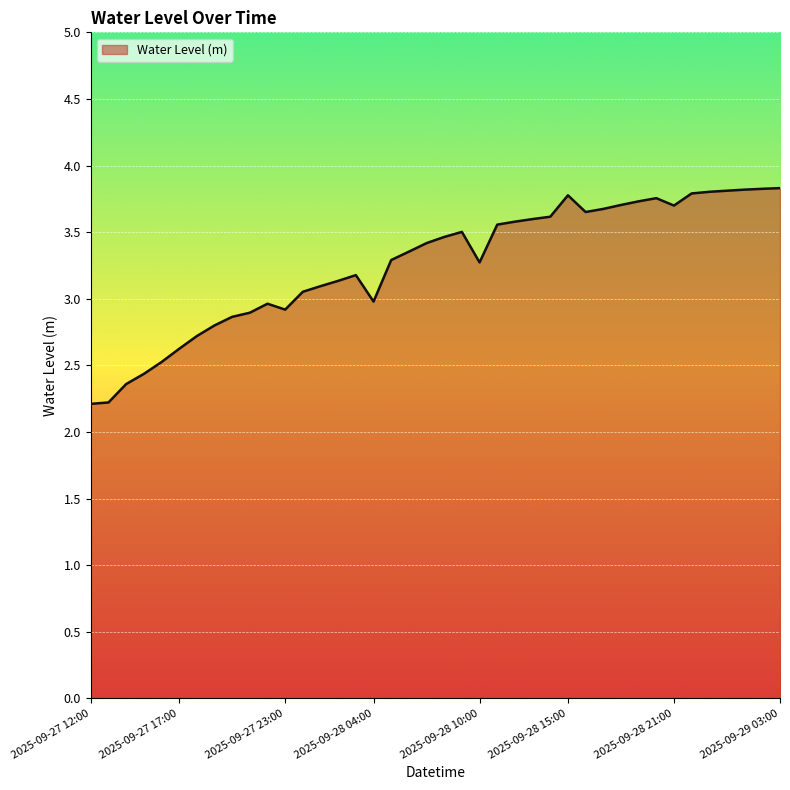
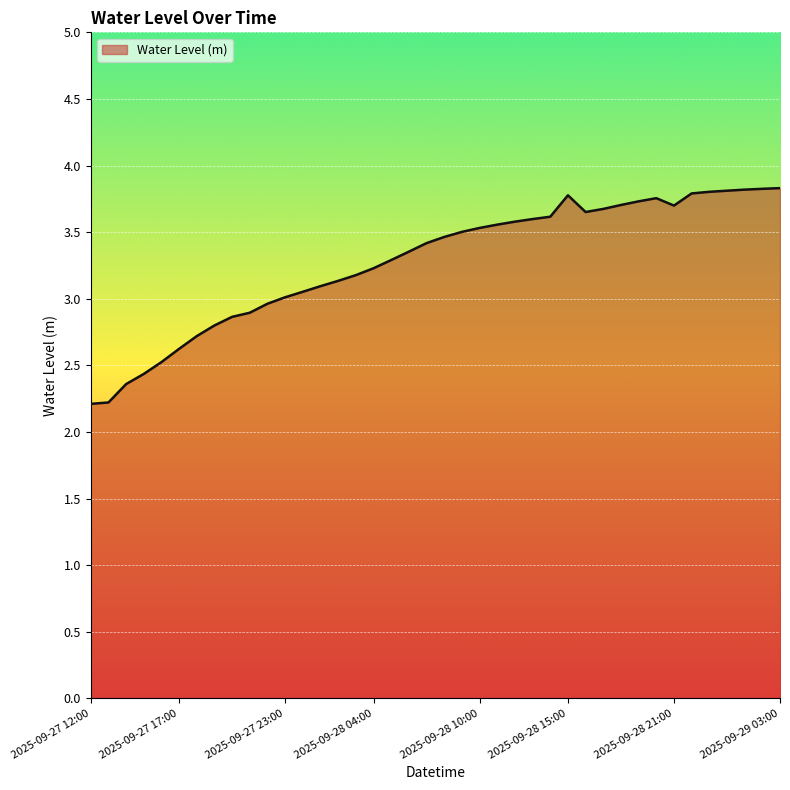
2025-09-27 23:00: 2.92 -> 3.01
2025-09-28 04:00: 2.98 -> 3.23
2025-09-28 10:00: 3.27 -> 3.53
